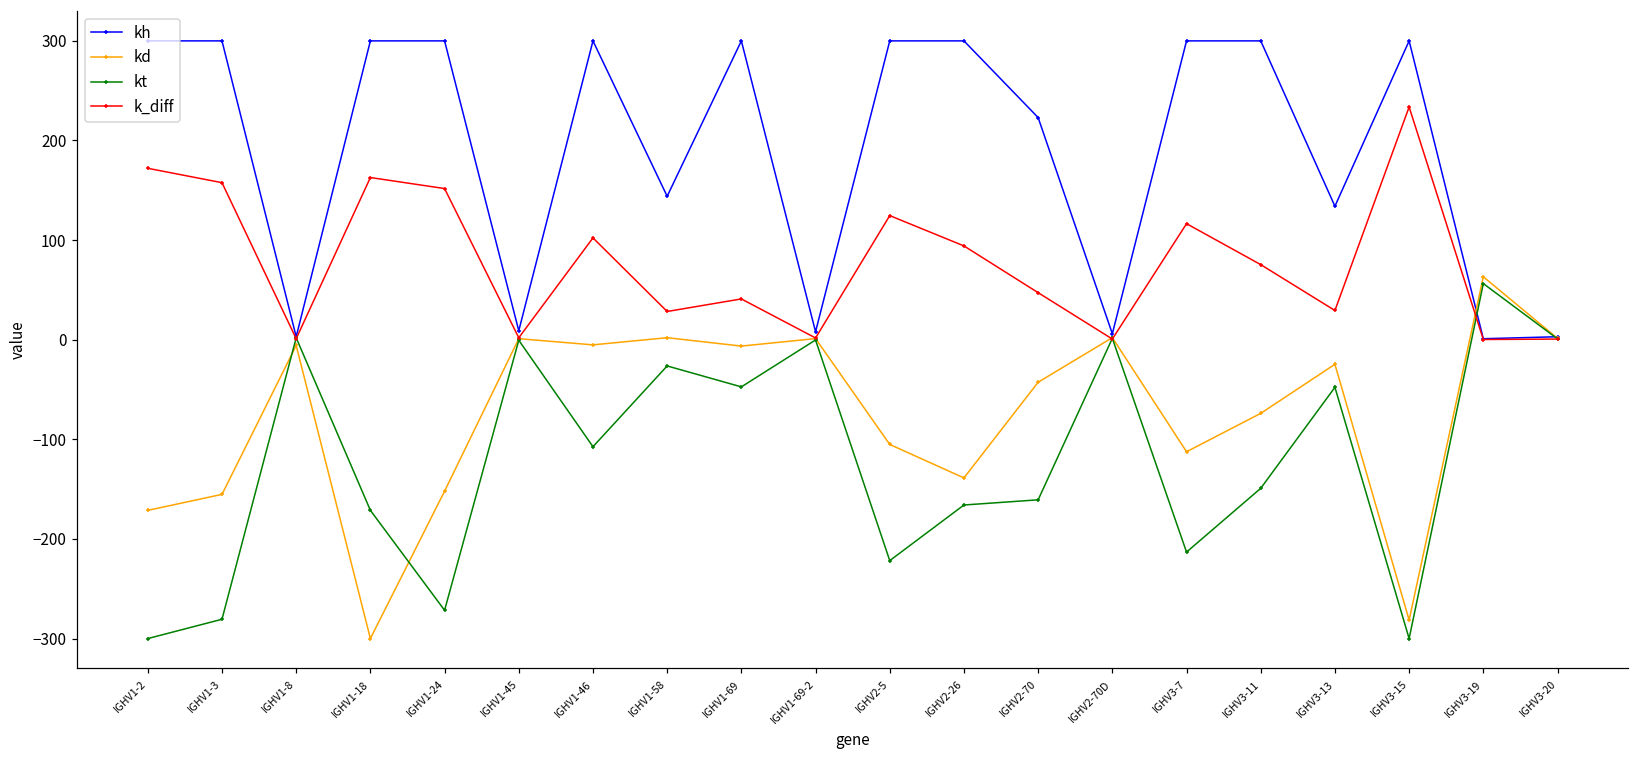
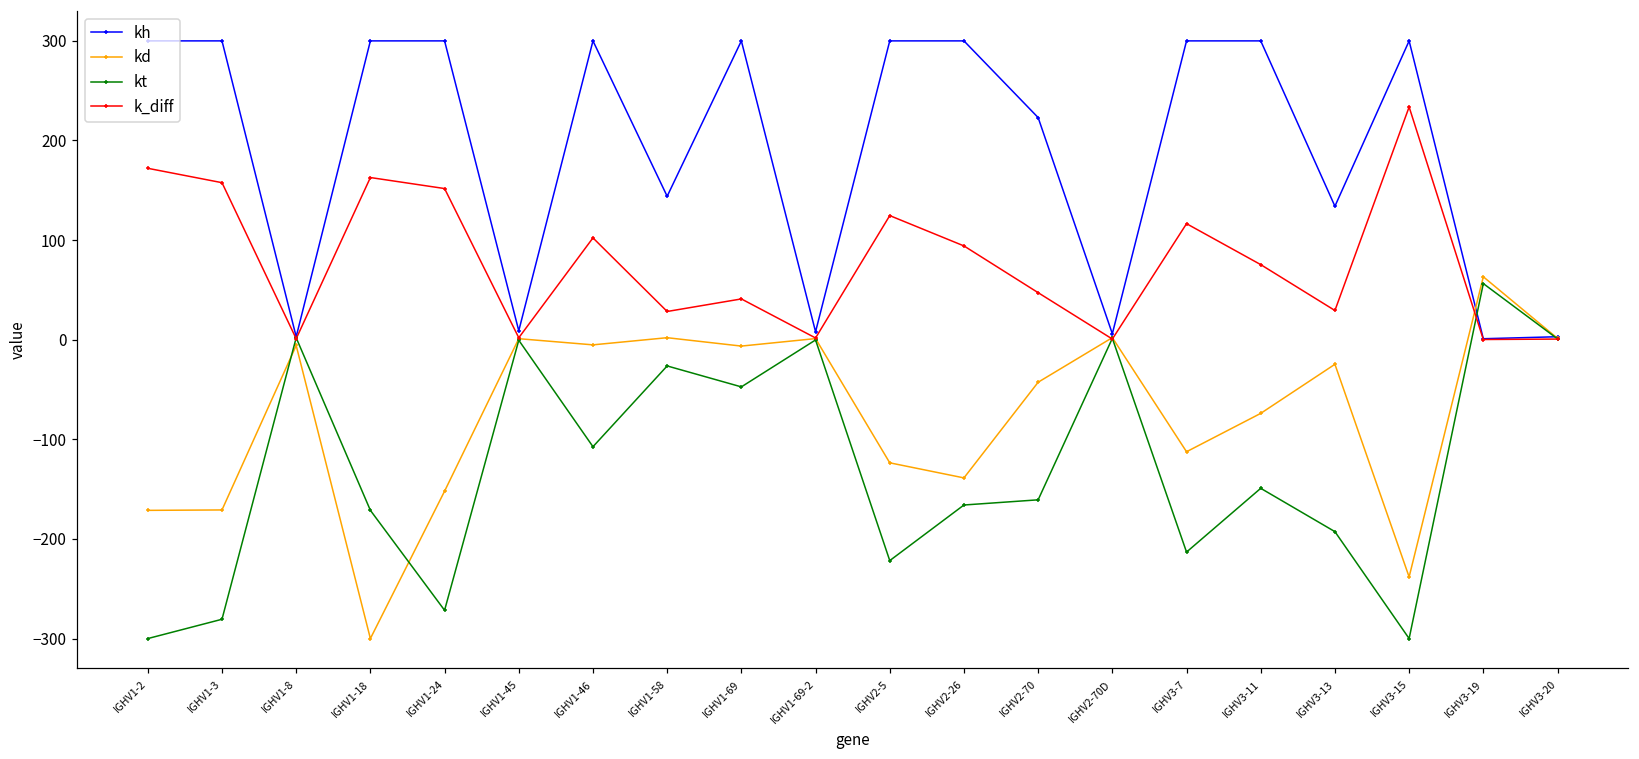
kd, IGHV1-3: -160 -> -170
kd, IGHV2-5: -110 -> -120
kt, IGHV3-13: -50 -> -190
kd, IGHV3-15: -280 -> -240
